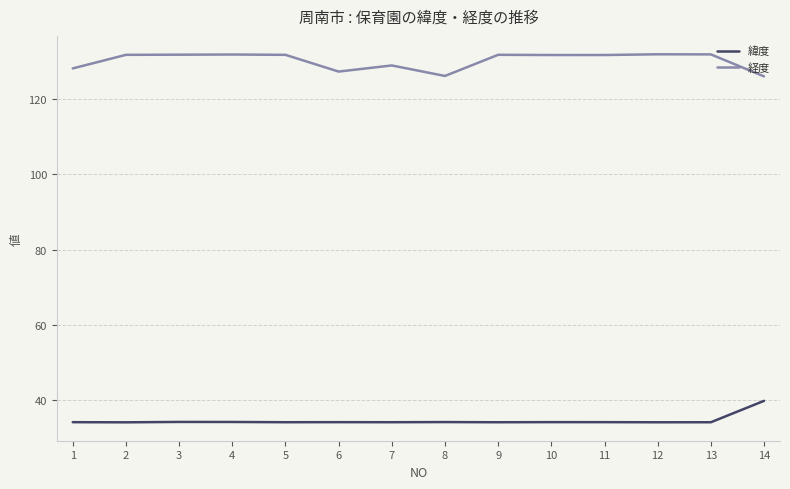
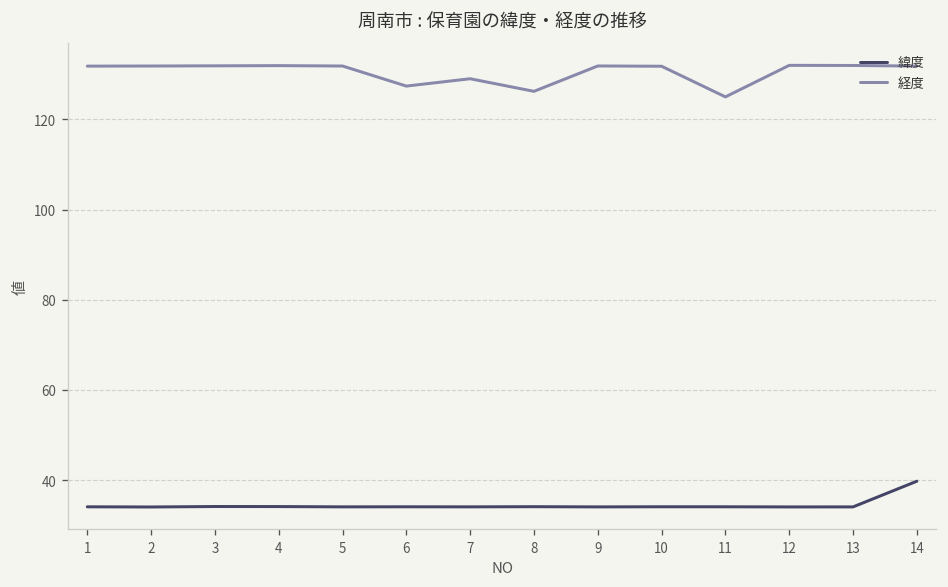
経度, 1: 128 -> 132
経度, 11: 132 -> 125
経度, 14: 126 -> 132
